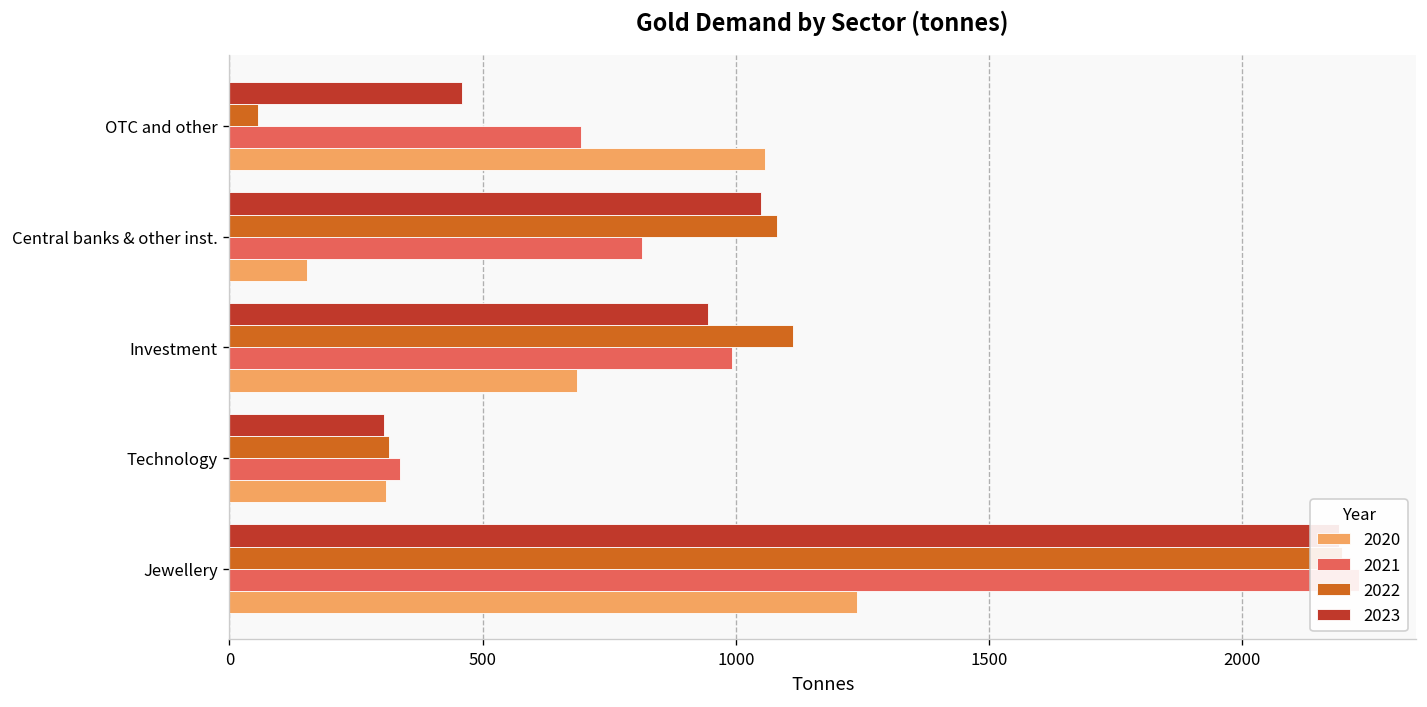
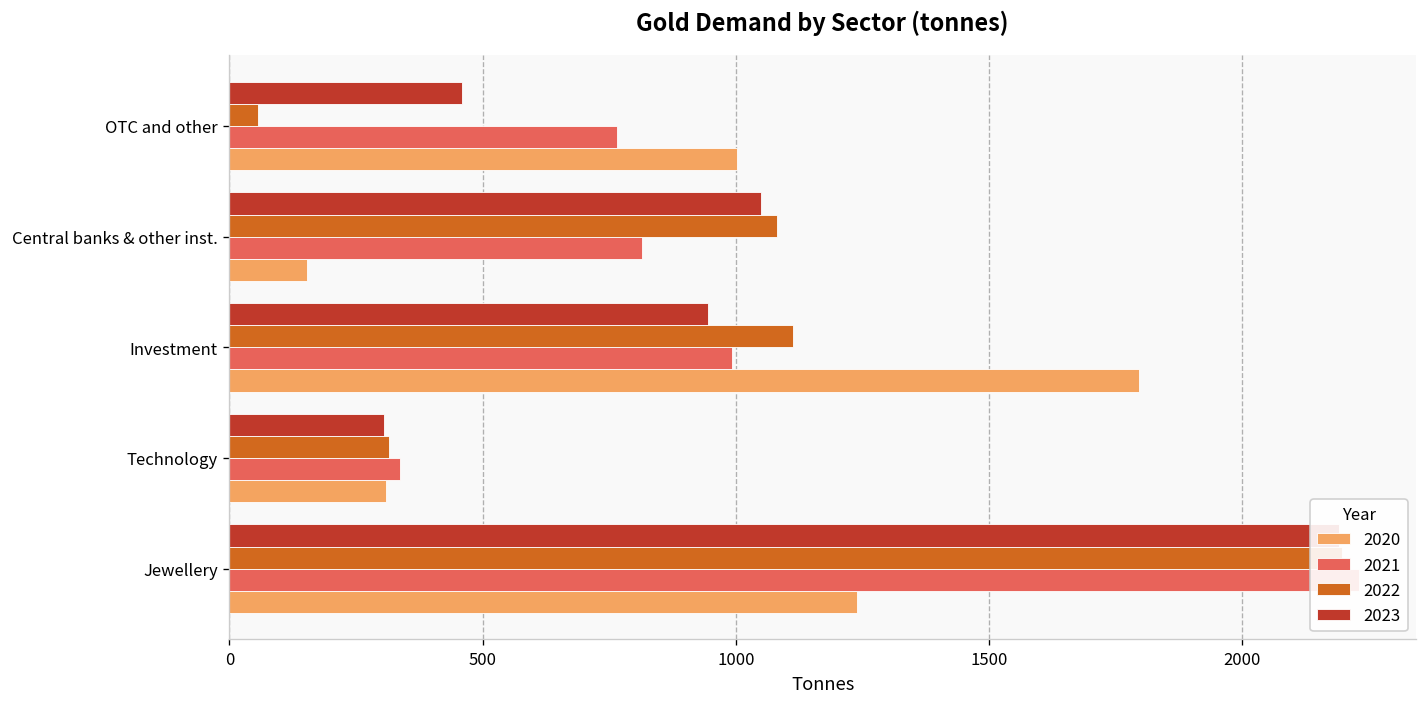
2021, OTC and other: 690 -> 770
2020, OTC and other: 1060 -> 1000
2020, Investment: 690 -> 1790
